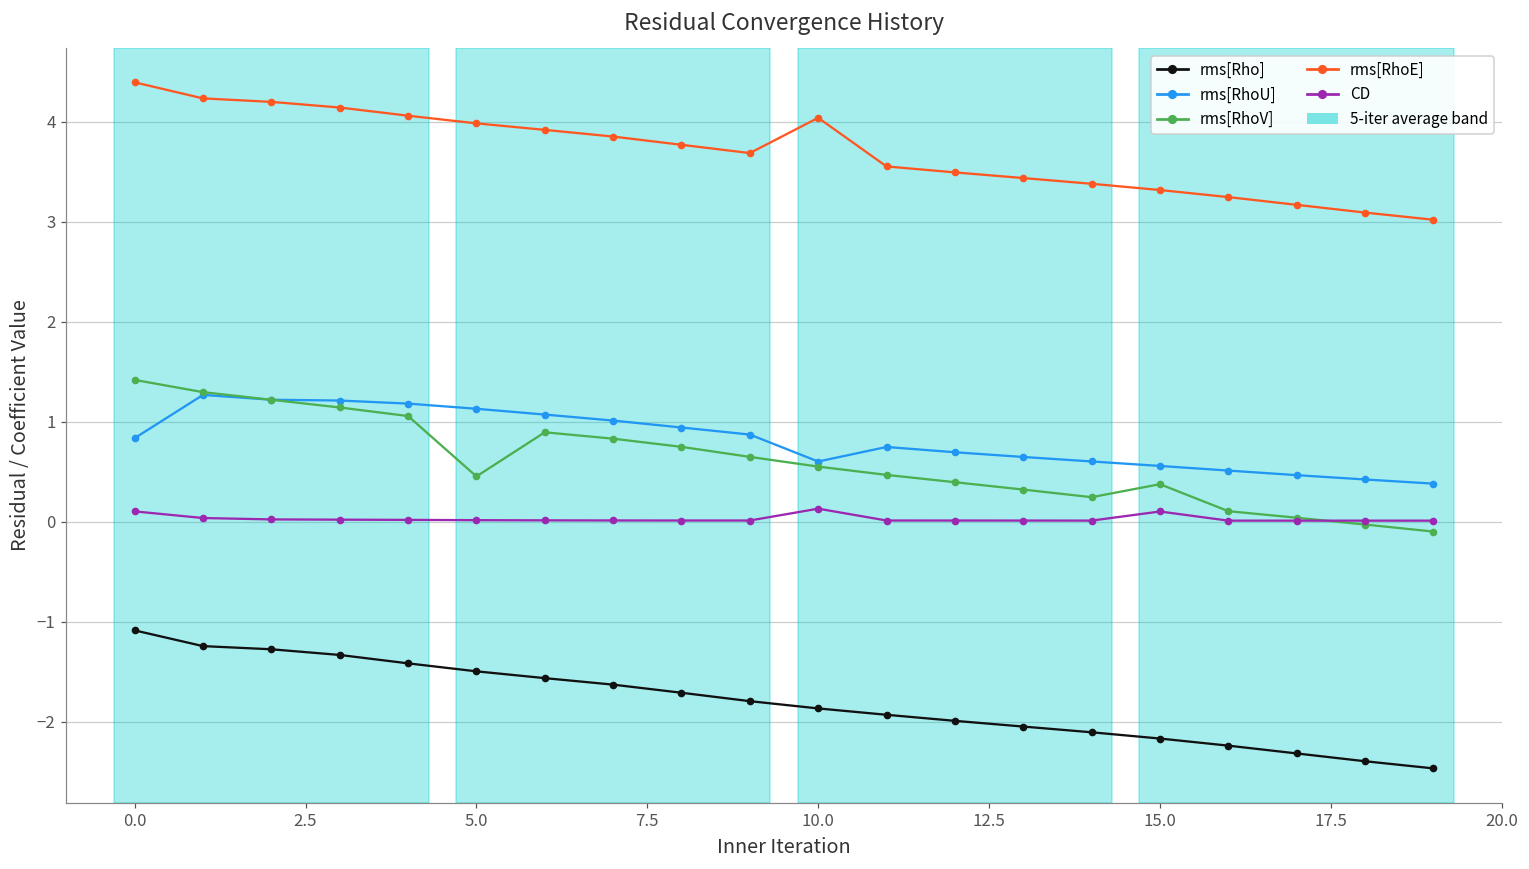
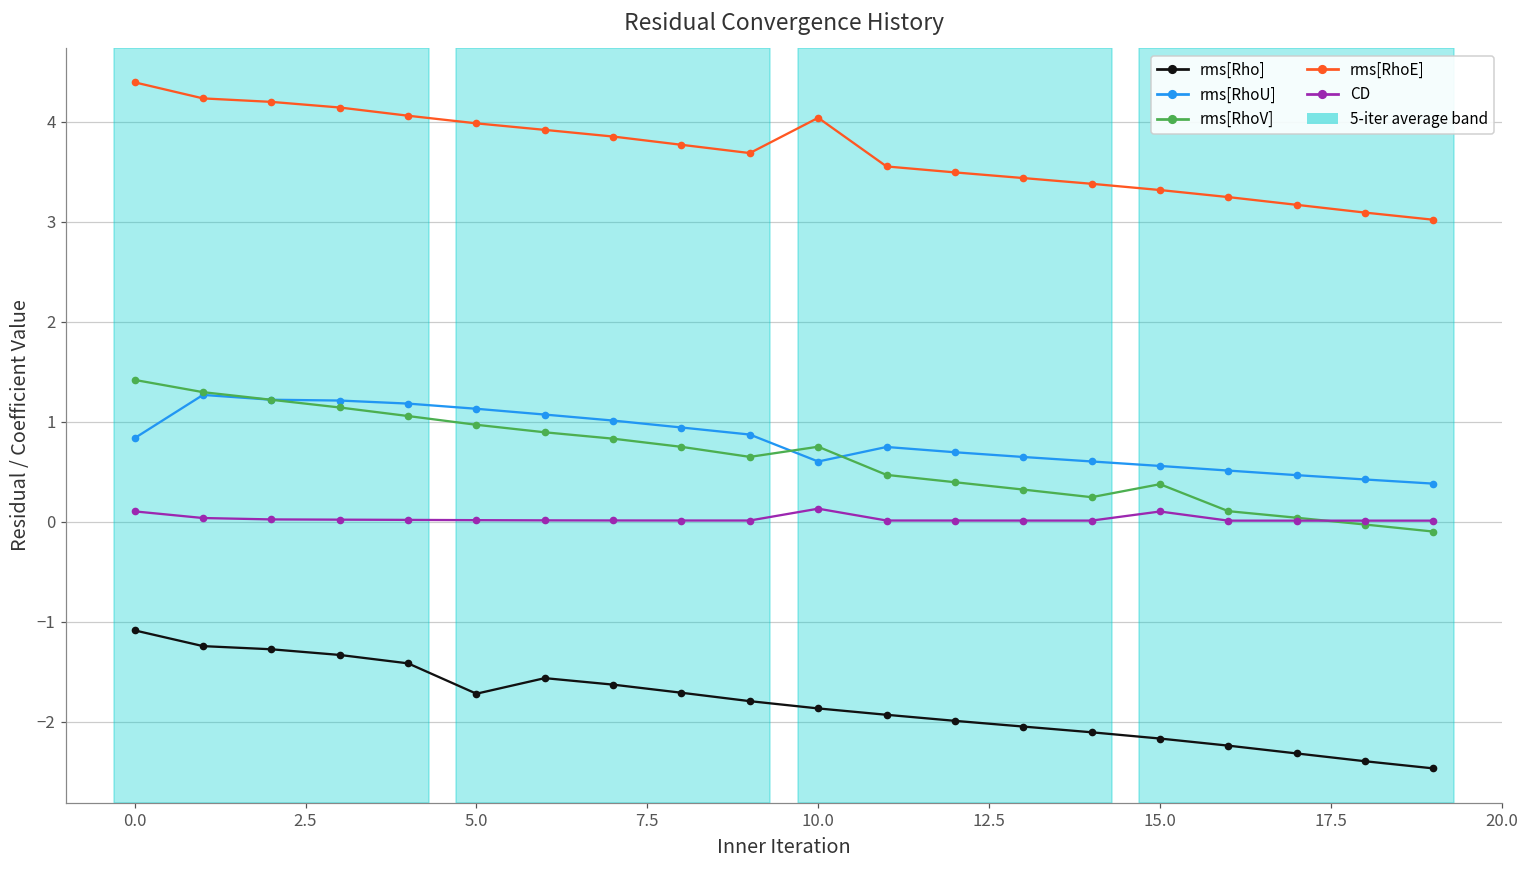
rms[Rho], 5.0: -1.5 -> -1.7
rms[RhoV], 5.0: 0.5 -> 1.0
rms[RhoV], 10.0: 0.6 -> 0.7
